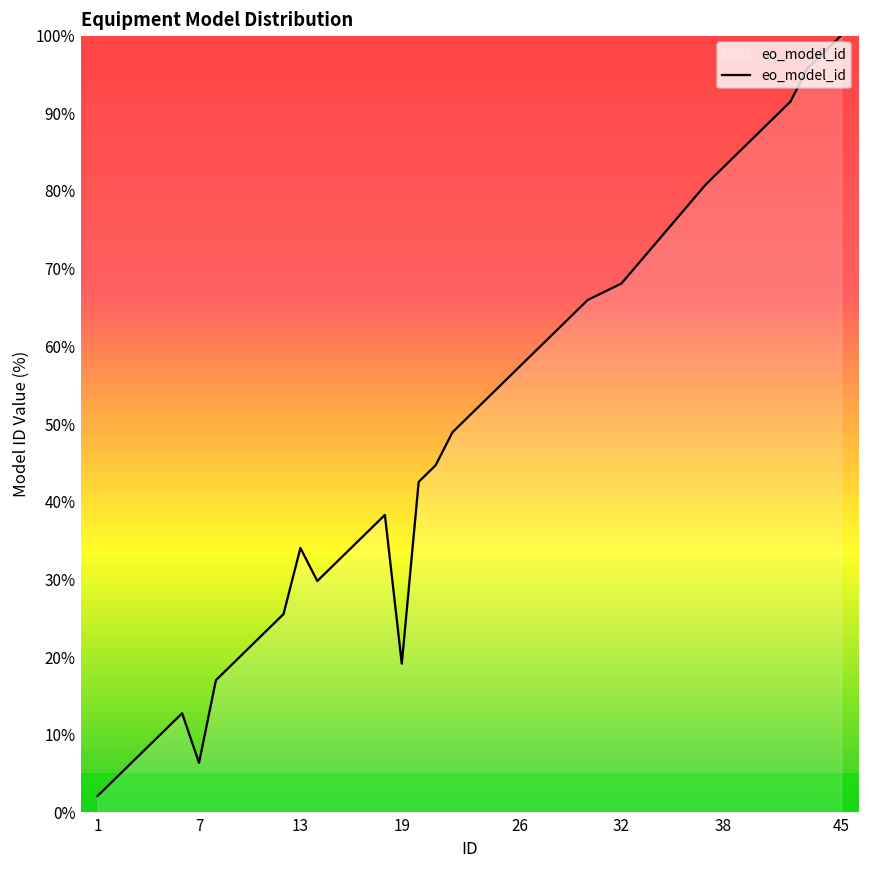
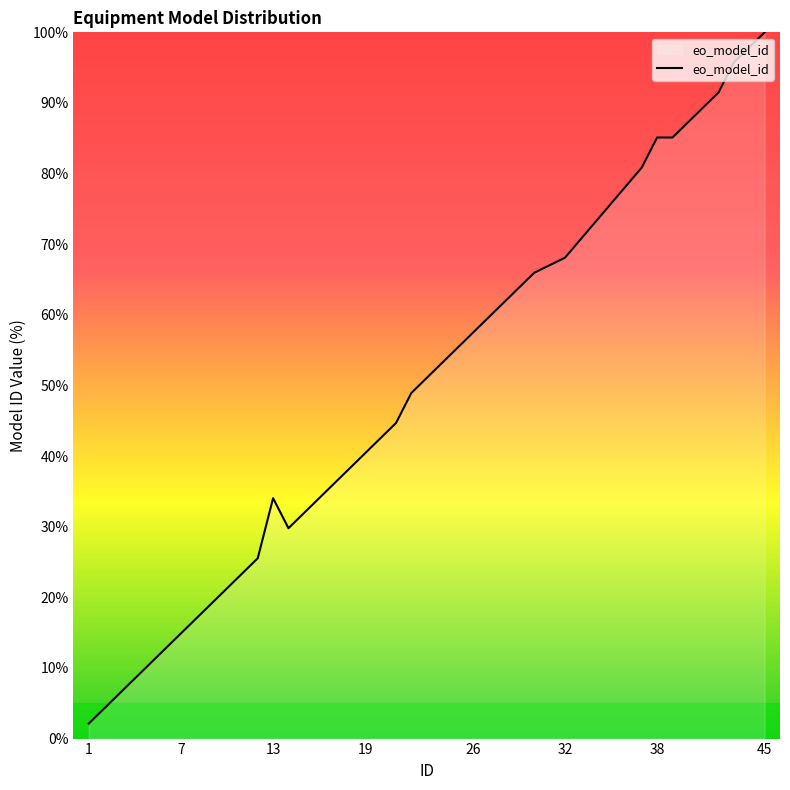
7: 6% -> 15%
19: 19% -> 40%
38: 83% -> 85%
